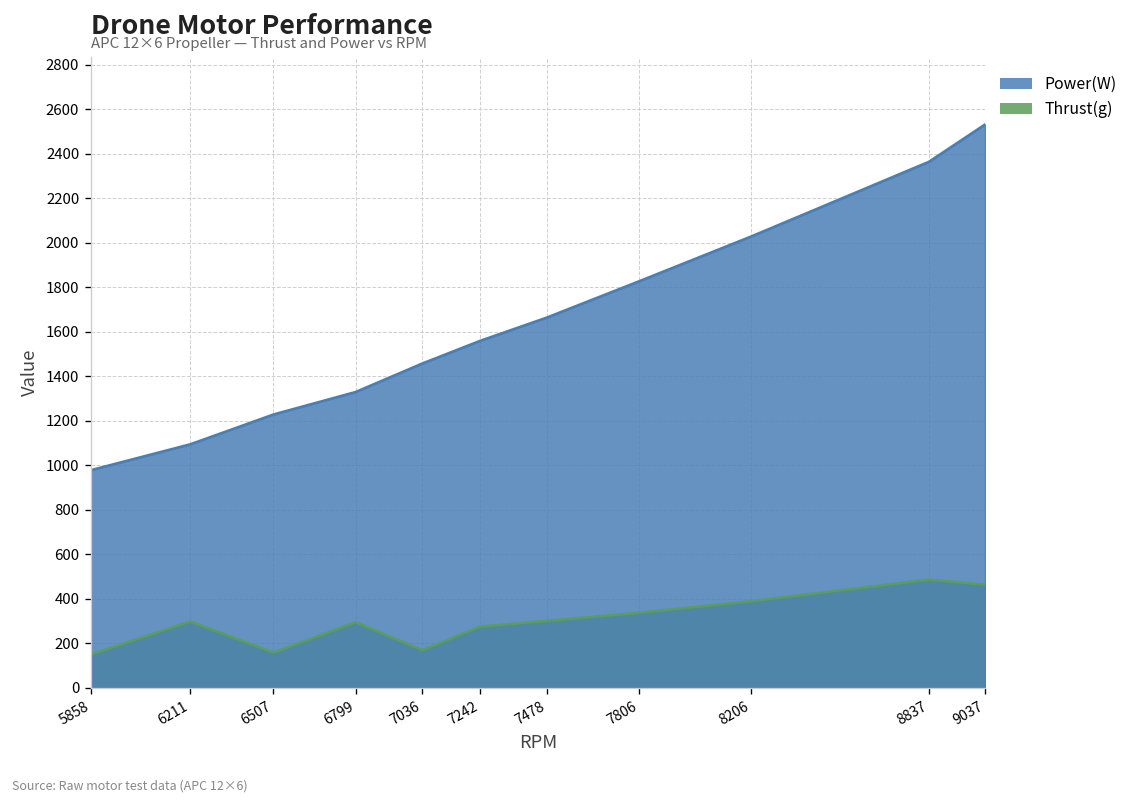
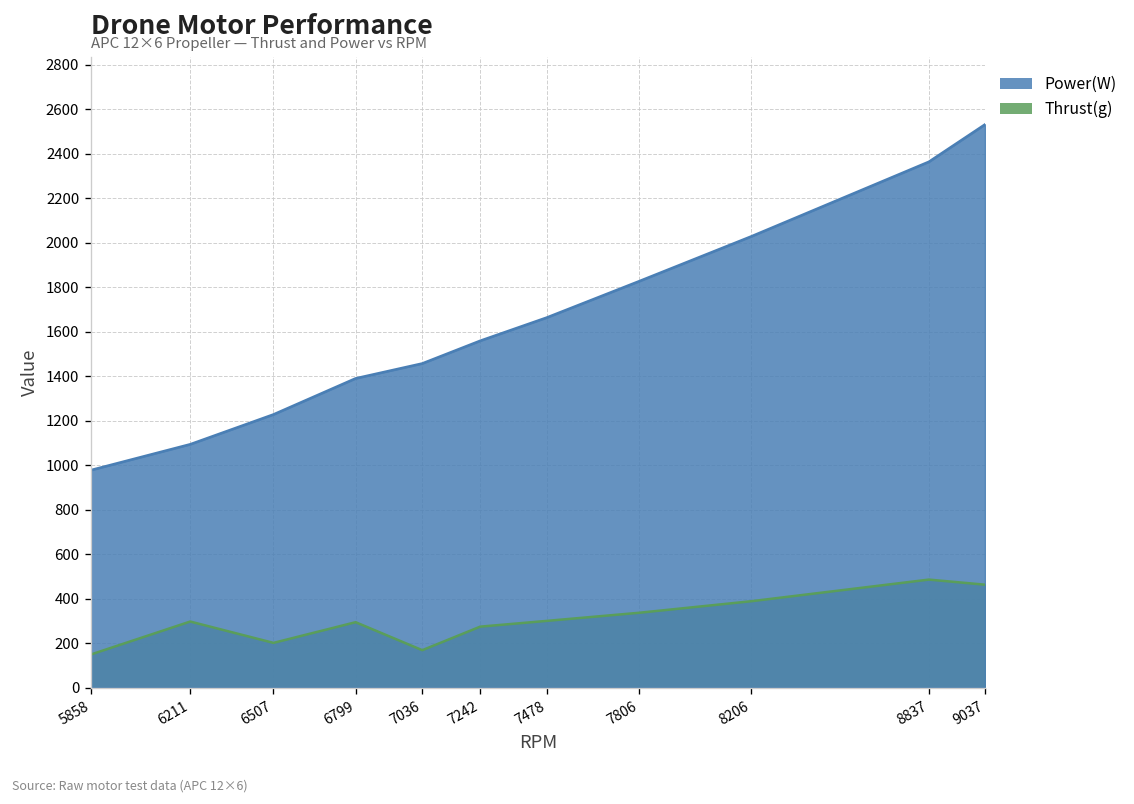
Thrust(g), 6507: 160 -> 200
Power(W), 6799: 1330 -> 1390
